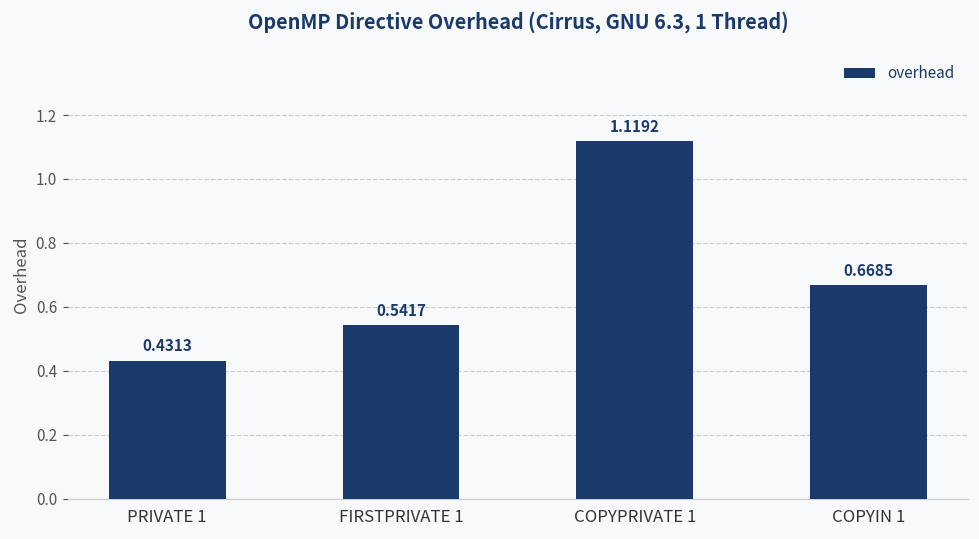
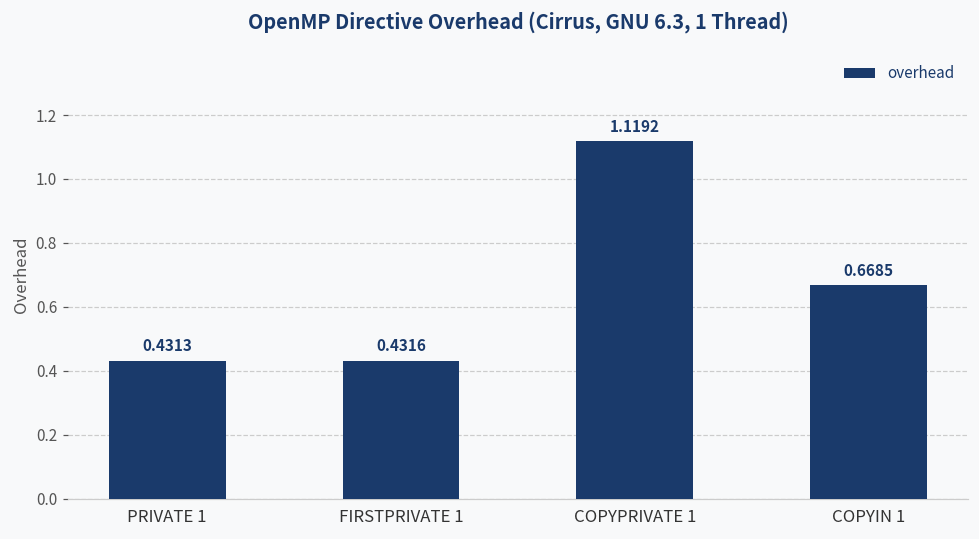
FIRSTPRIVATE 1: 0.5417 -> 0.4316
